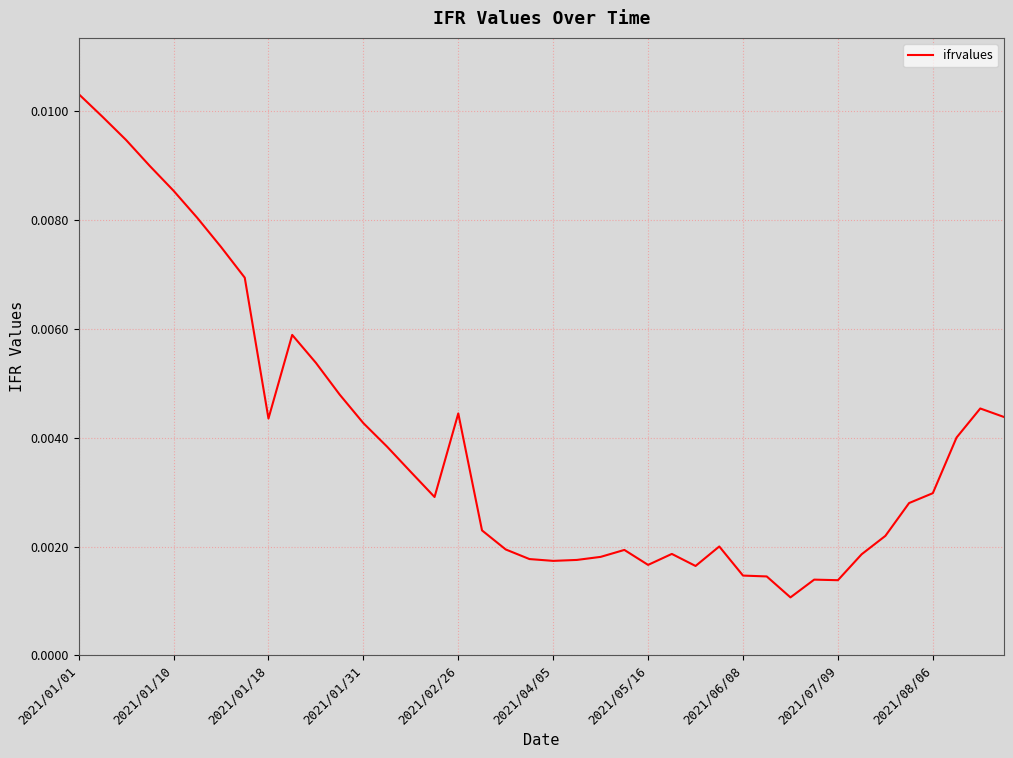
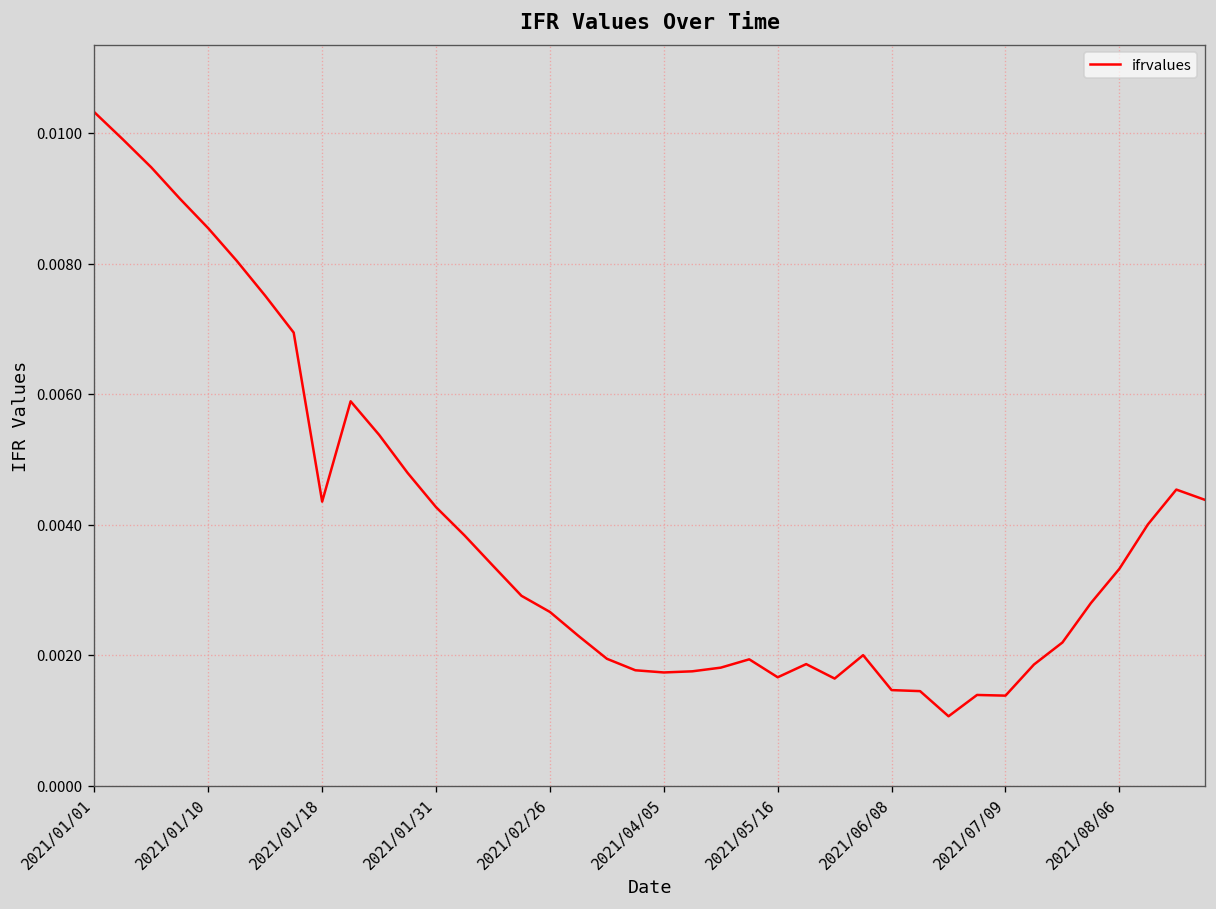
2021/02/26: 0.0044 -> 0.0027
2021/08/06: 0.0030 -> 0.0033
